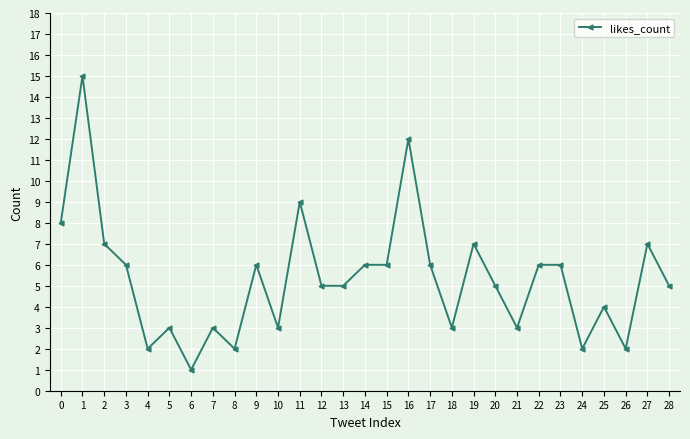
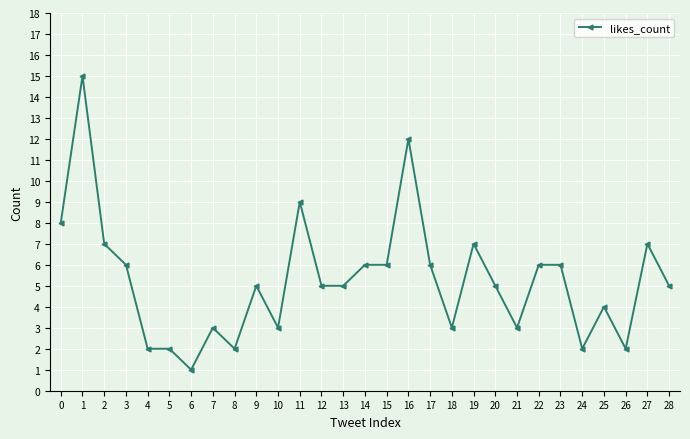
5: 3 -> 2
9: 6 -> 5
